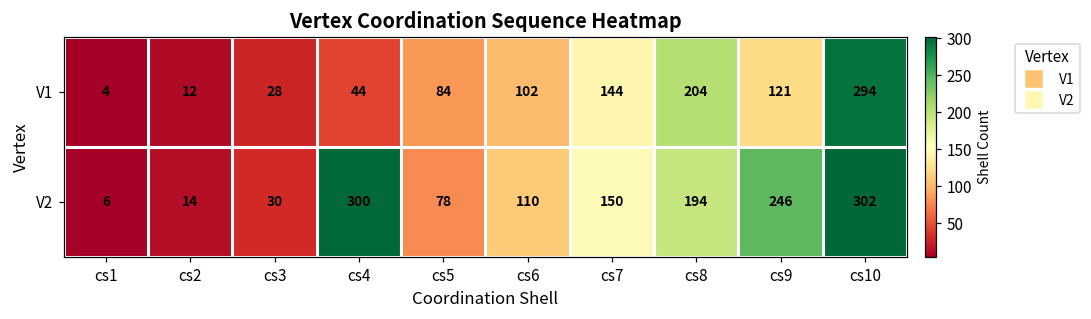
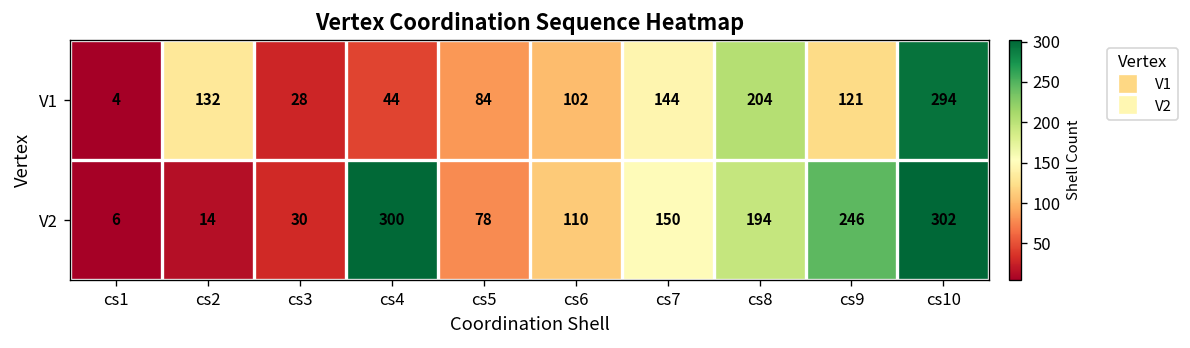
V1, cs2: 12 -> 132
